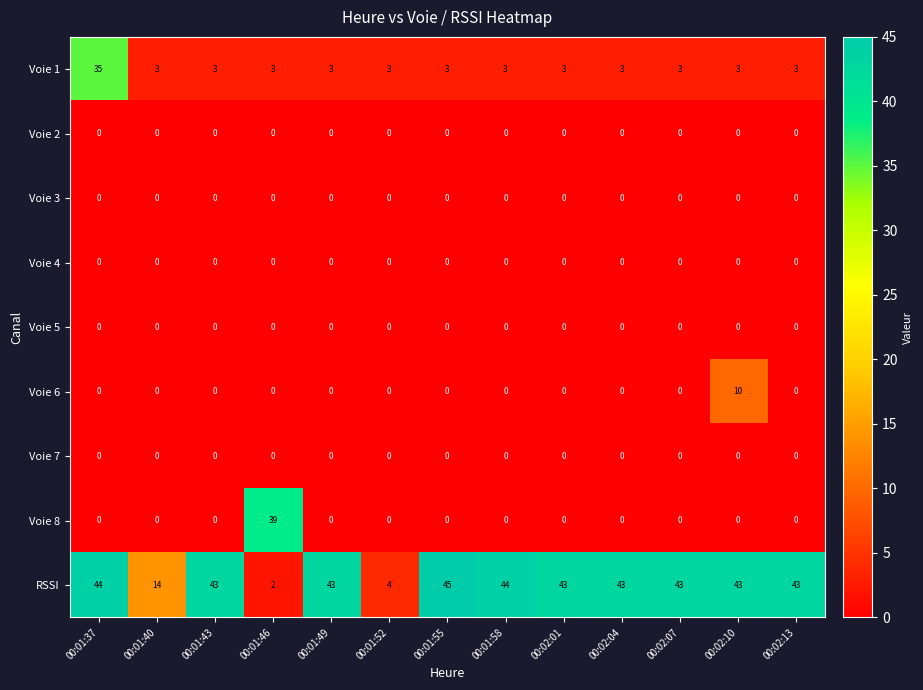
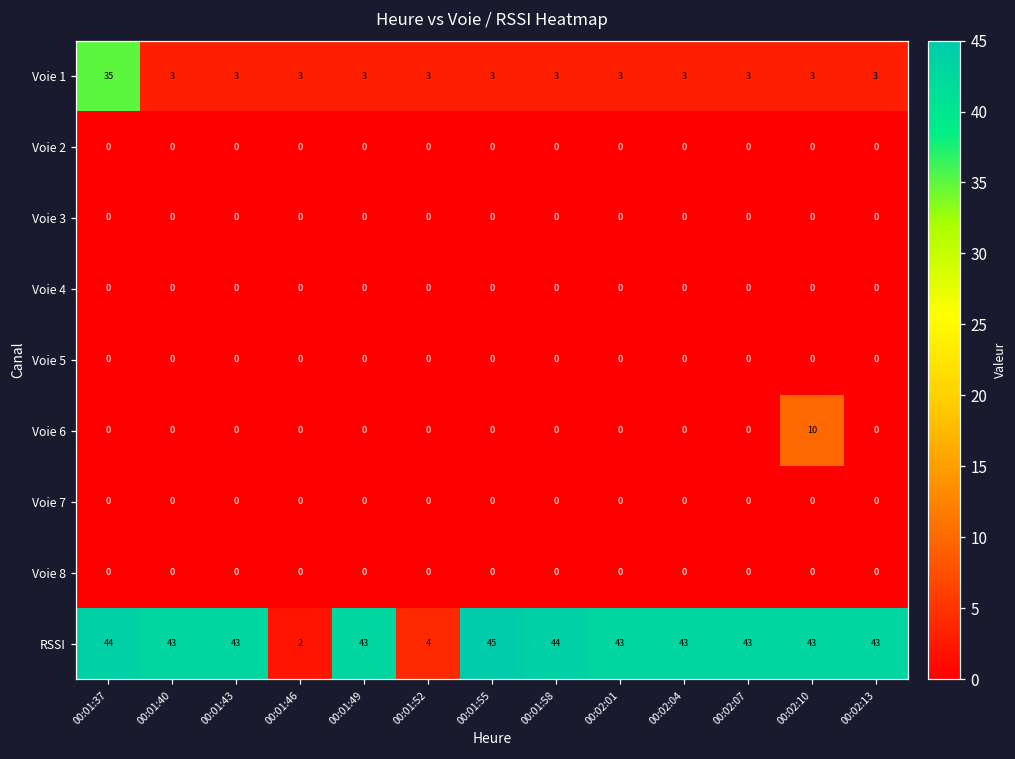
Voie 8, 00:01:46: 39 -> 0
RSSI, 00:01:40: 14 -> 43
